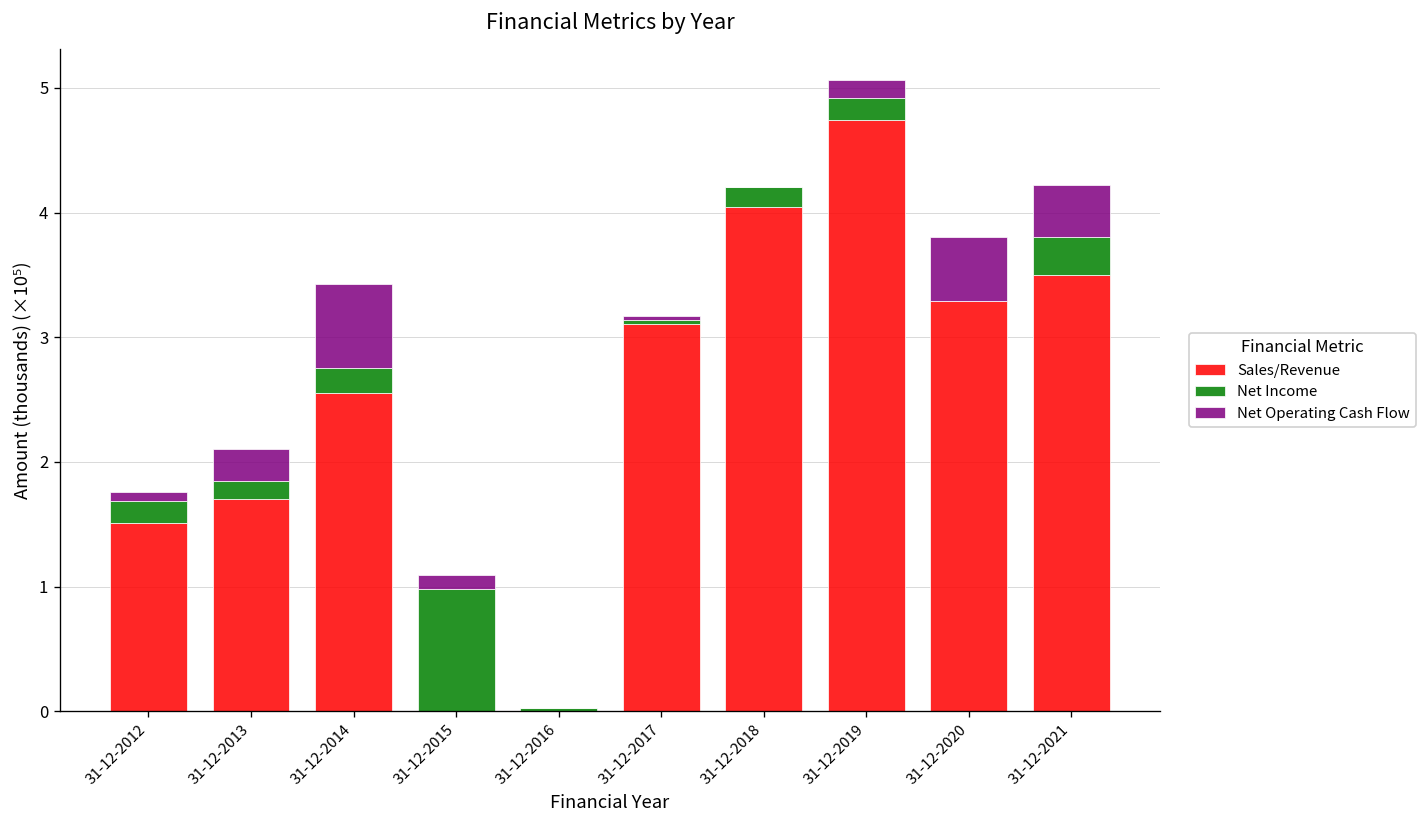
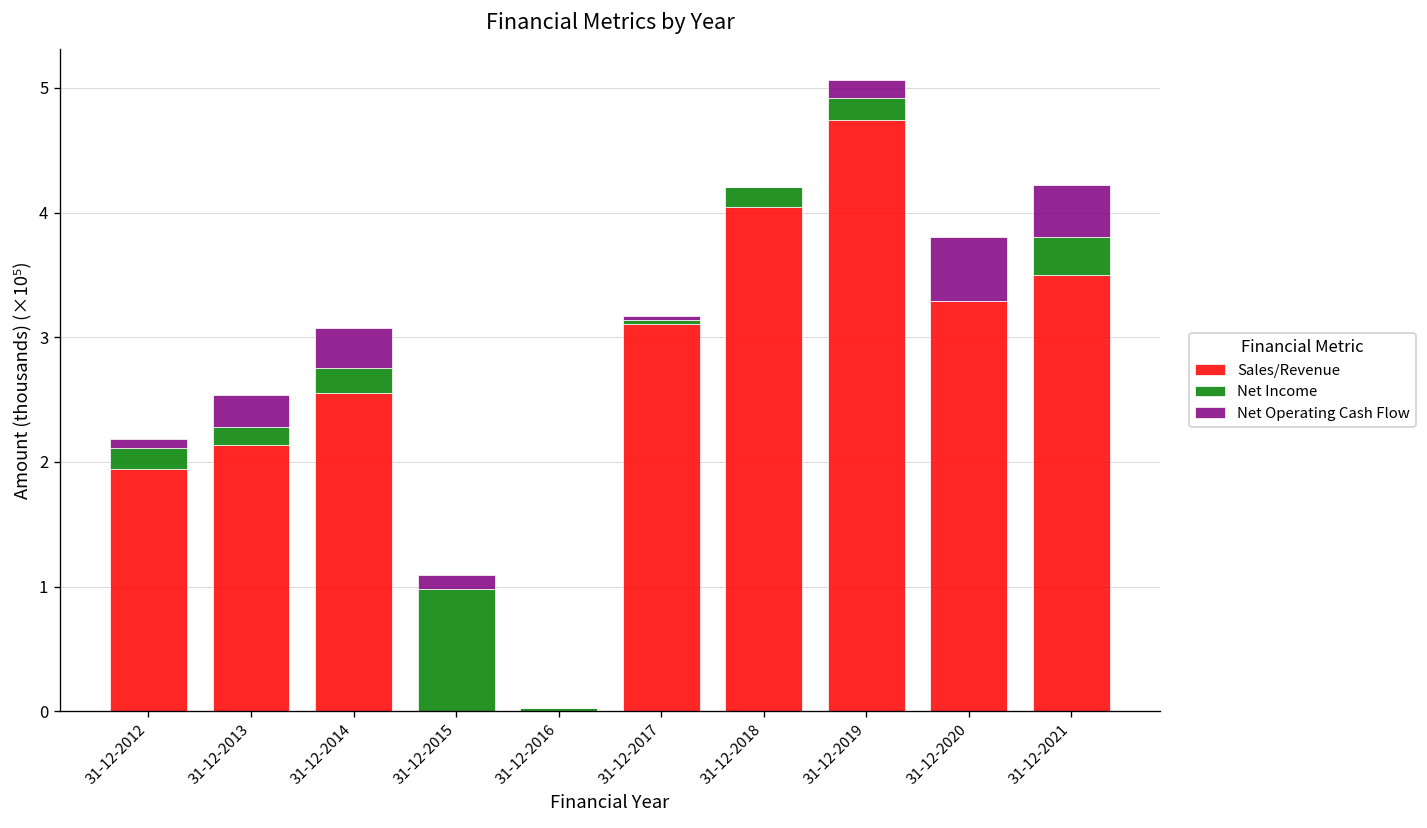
Sales/Revenue, 31-12-2012: 1.51 -> 1.94
Sales/Revenue, 31-12-2013: 1.70 -> 2.13
Net Operating Cash Flow, 31-12-2014: 0.68 -> 0.32
